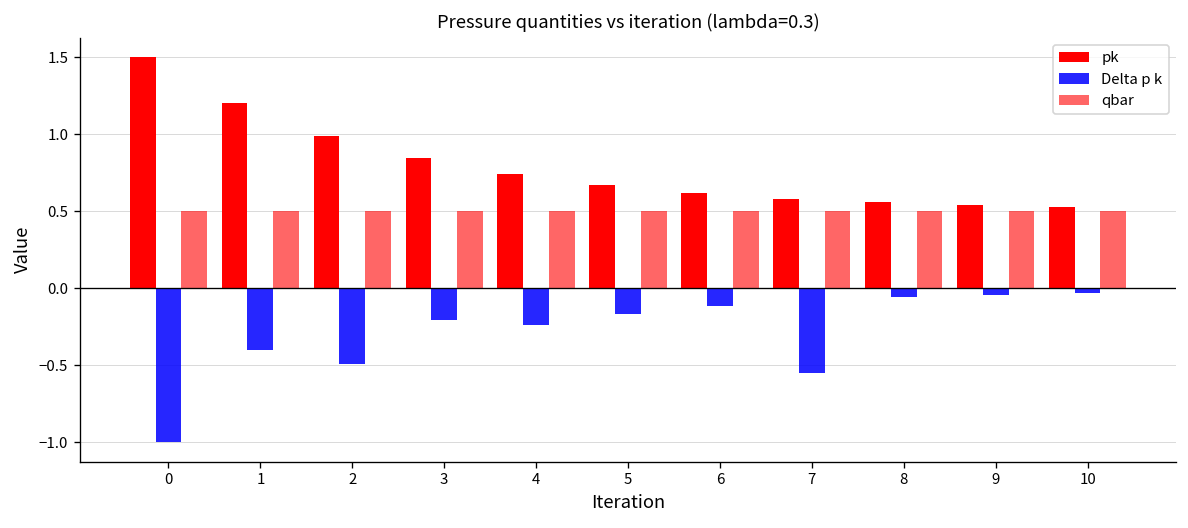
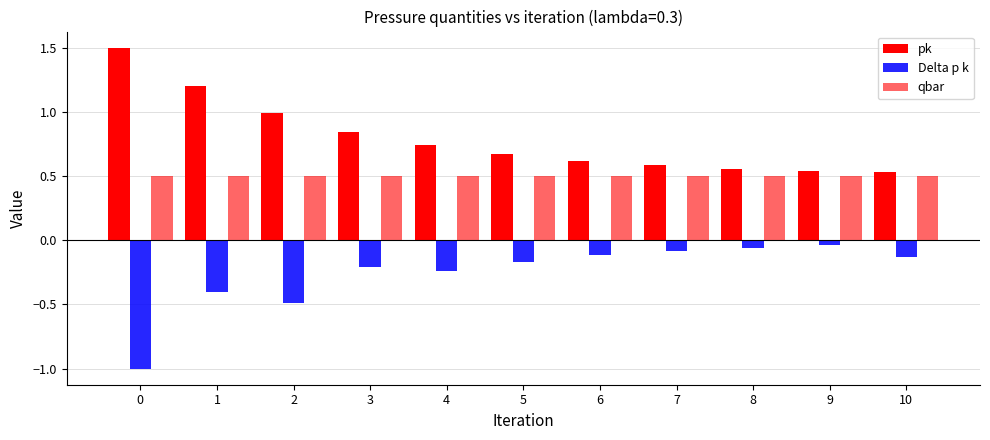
Delta p k, 7: -0.55 -> -0.08
Delta p k, 10: -0.03 -> -0.13
